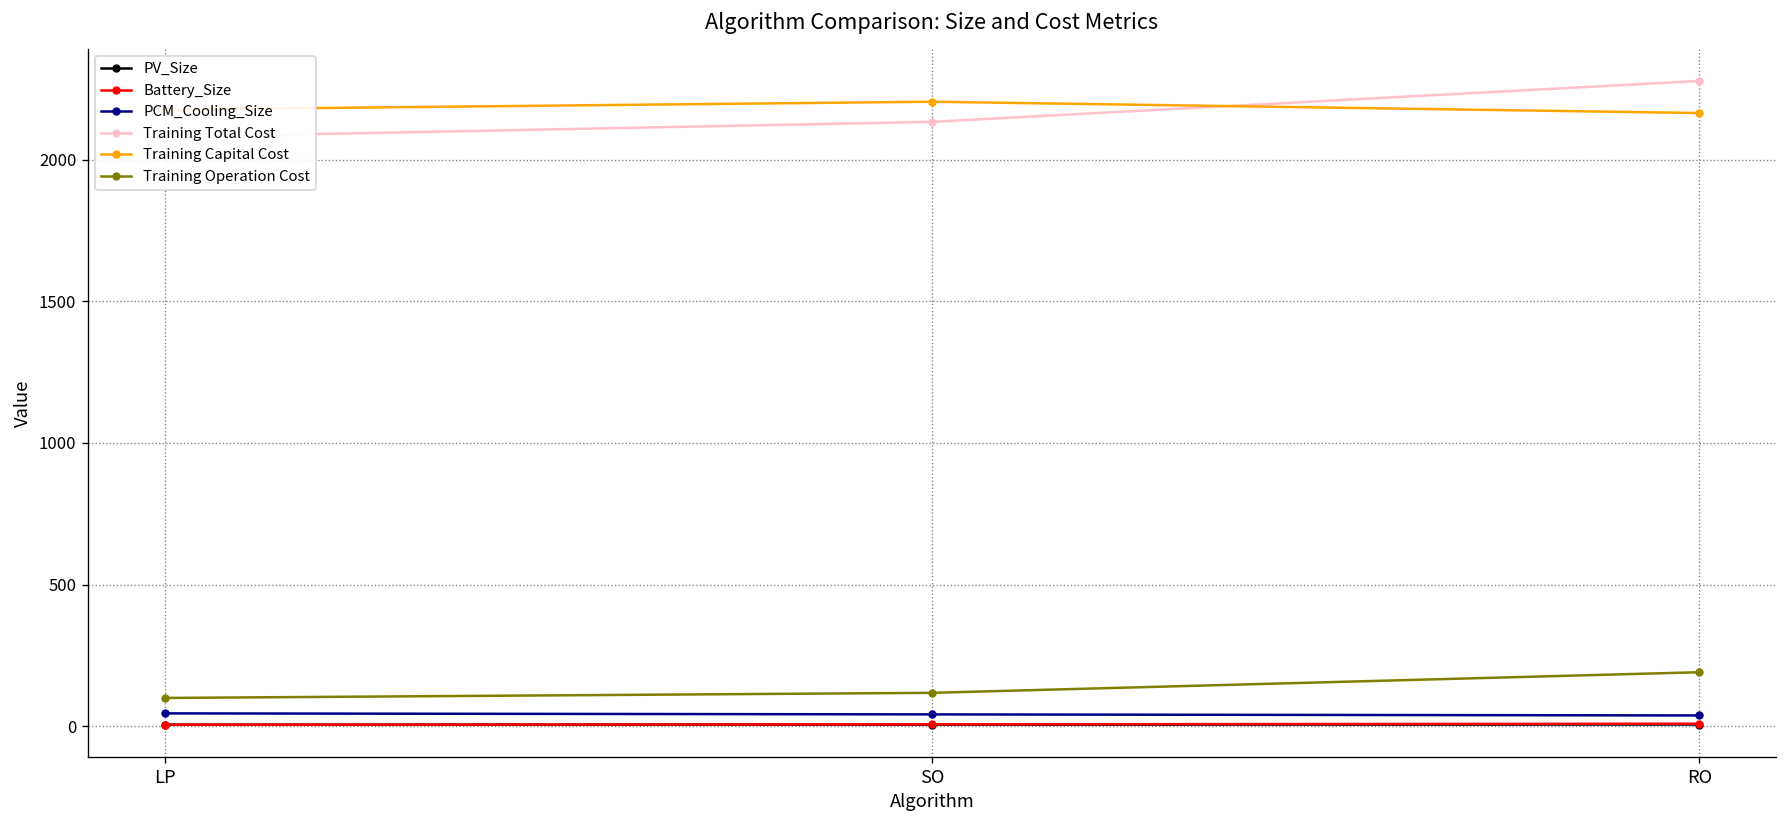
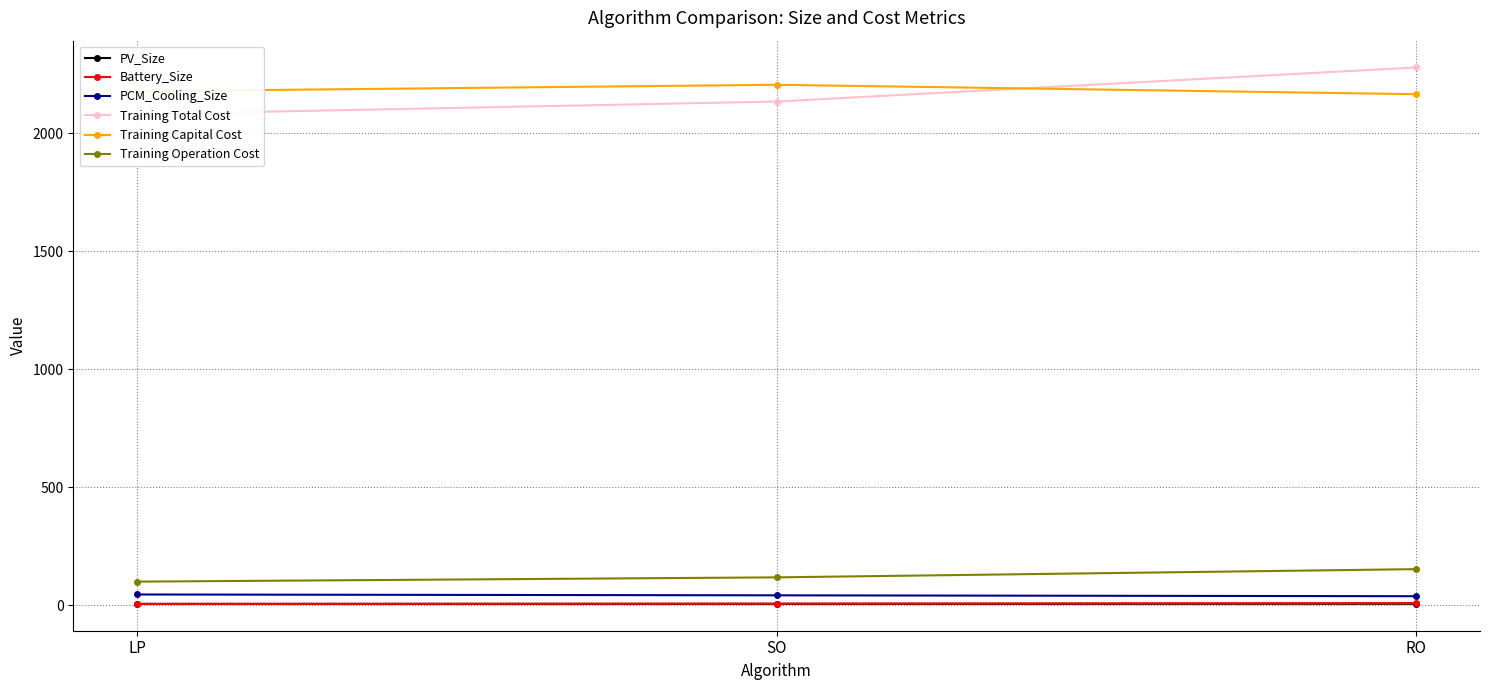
Training Operation Cost, RO: 190 -> 150
